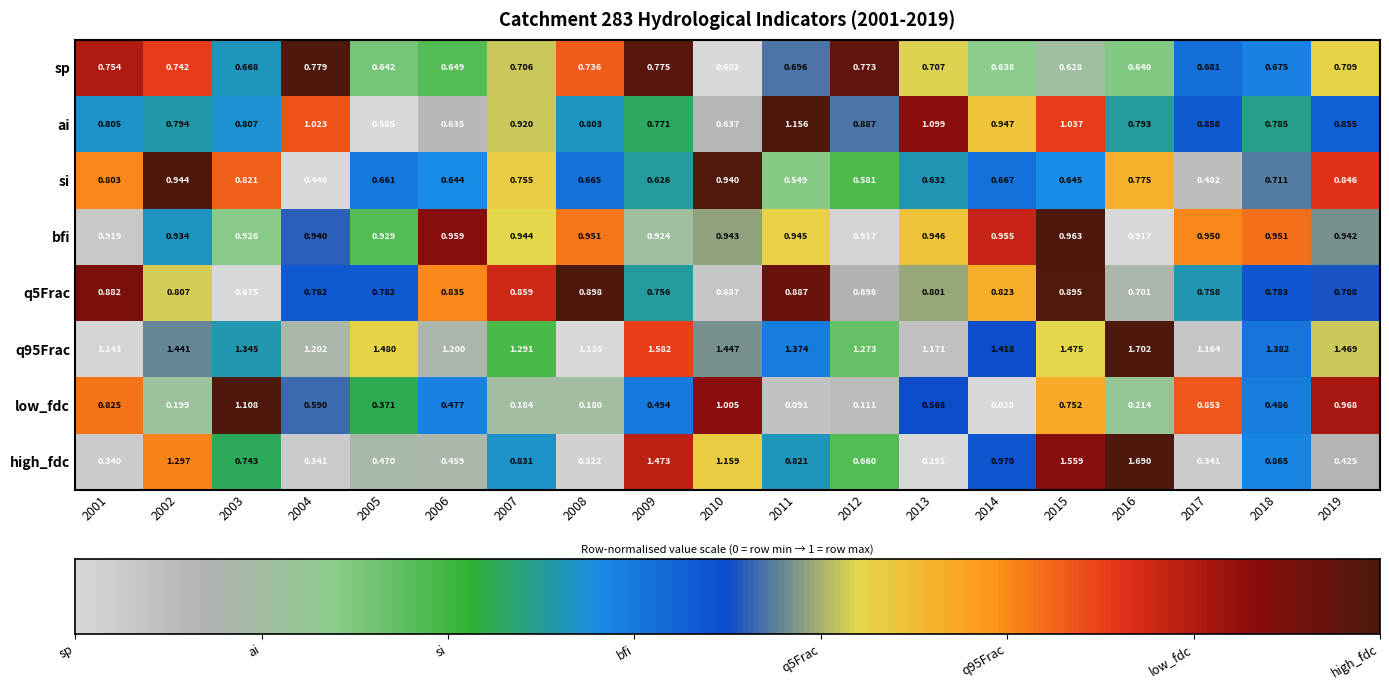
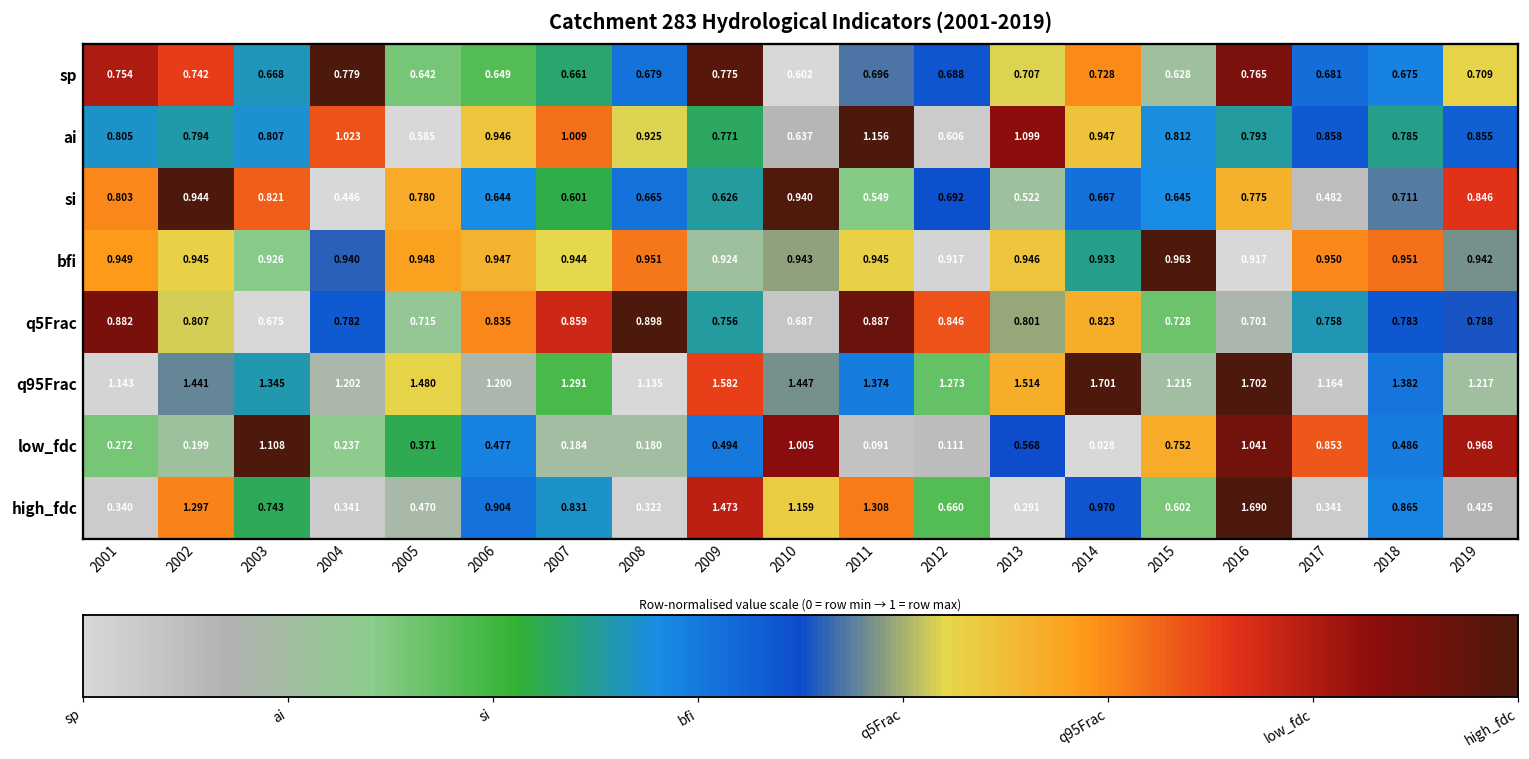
sp, 2007: 0.706 -> 0.661
sp, 2008: 0.736 -> 0.679
sp, 2012: 0.773 -> 0.688
sp, 2014: 0.638 -> 0.728
sp, 2016: 0.640 -> 0.765
ai, 2006: 0.635 -> 0.946
ai, 2007: 0.920 -> 1.009
ai, 2008: 0.803 -> 0.925
ai, 2012: 0.887 -> 0.606
ai, 2015: 1.037 -> 0.812
si, 2005: 0.661 -> 0.780
si, 2007: 0.755 -> 0.601
si, 2012: 0.581 -> 0.692
si, 2013: 0.632 -> 0.522
bfi, 2001: 0.919 -> 0.949
bfi, 2002: 0.934 -> 0.945
bfi, 2005: 0.929 -> 0.948
bfi, 2006: 0.959 -> 0.947
bfi, 2014: 0.955 -> 0.933
q5Frac, 2005: 0.782 -> 0.715
q5Frac, 2012: 0.698 -> 0.846
q5Frac, 2015: 0.895 -> 0.728
q95Frac, 2013: 1.171 -> 1.514
q95Frac, 2014: 1.418 -> 1.701
q95Frac, 2015: 1.475 -> 1.215
q95Frac, 2019: 1.469 -> 1.217
low_fdc, 2001: 0.825 -> 0.272
low_fdc, 2004: 0.590 -> 0.237
low_fdc, 2016: 0.214 -> 1.041
high_fdc, 2006: 0.459 -> 0.904
high_fdc, 2011: 0.821 -> 1.308
high_fdc, 2015: 1.559 -> 0.602
